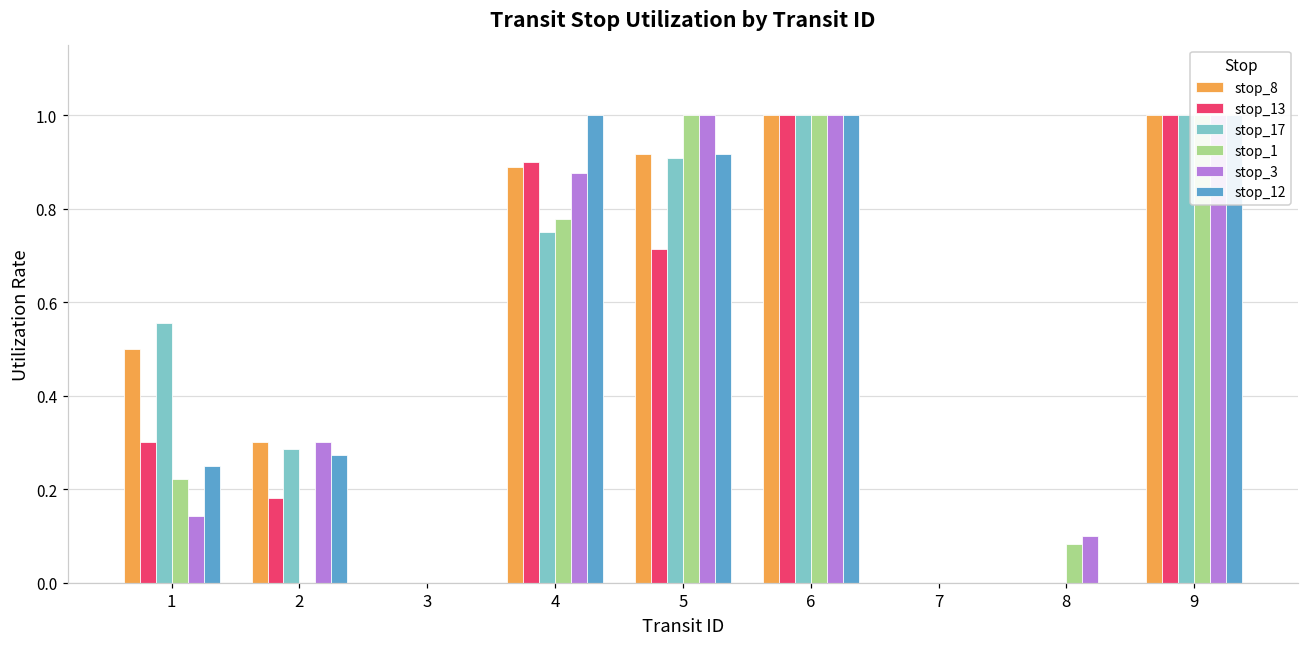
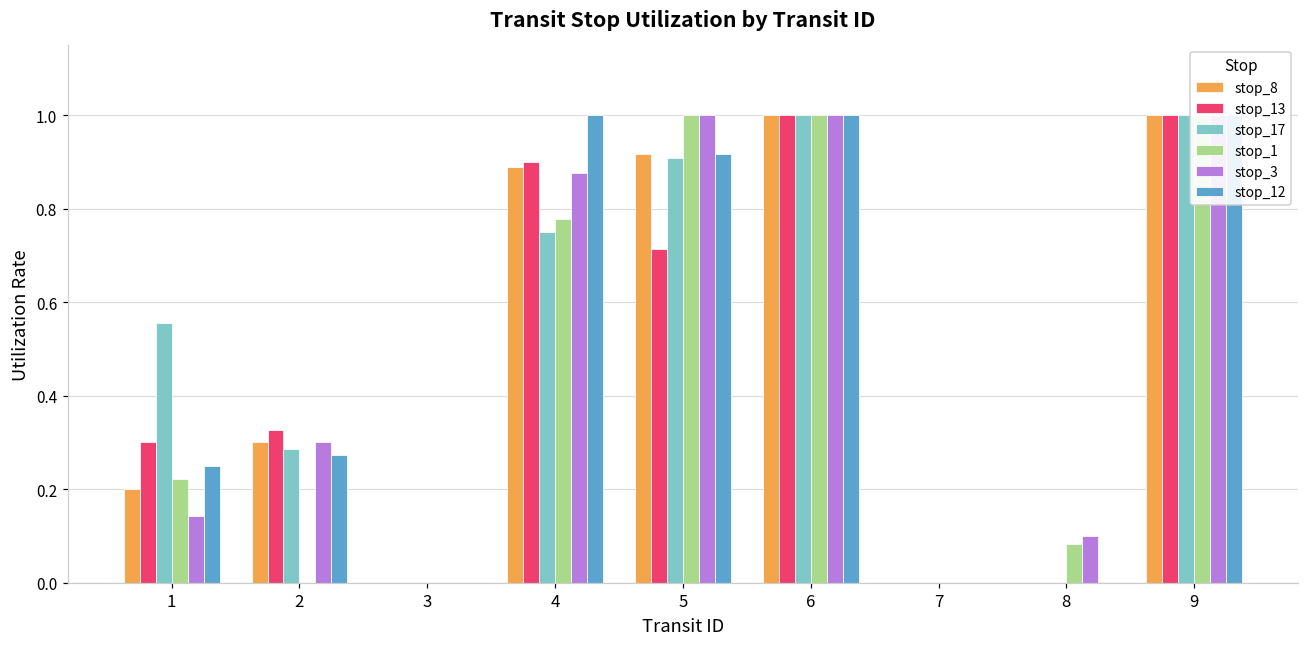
stop_8, 1: 0.5 -> 0.2
stop_13, 2: 0.18 -> 0.33
